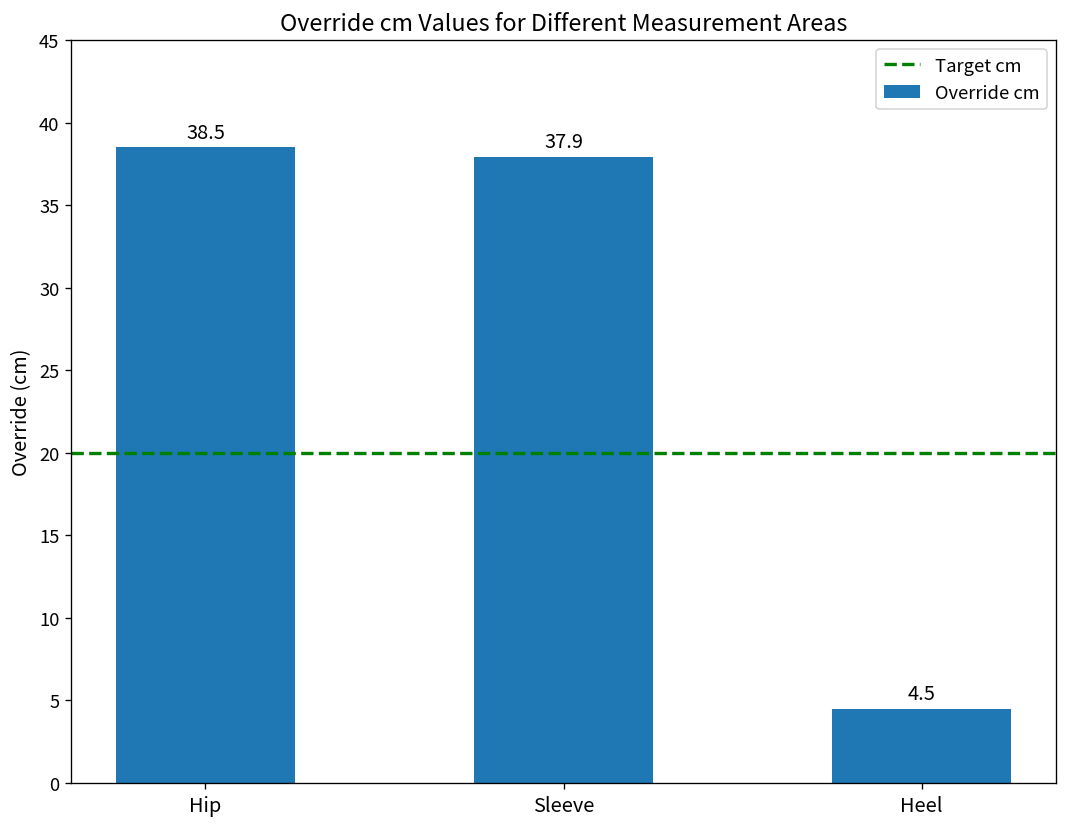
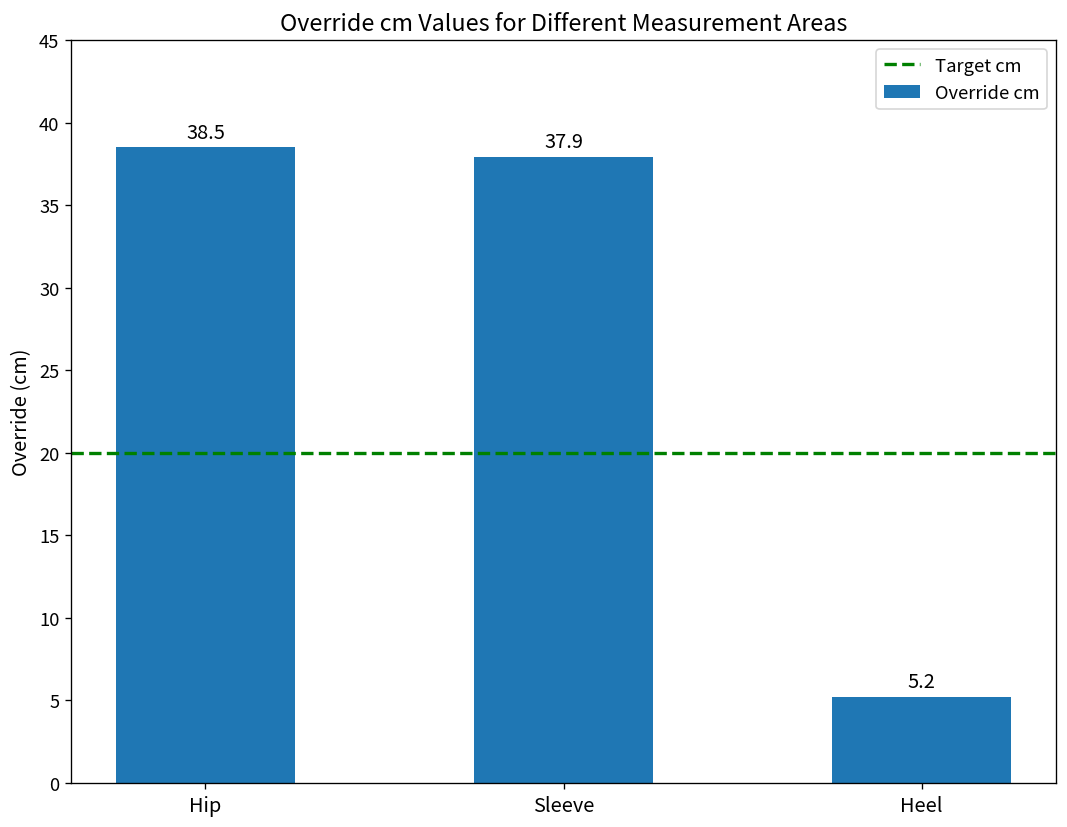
Heel: 4.5 -> 5.2
